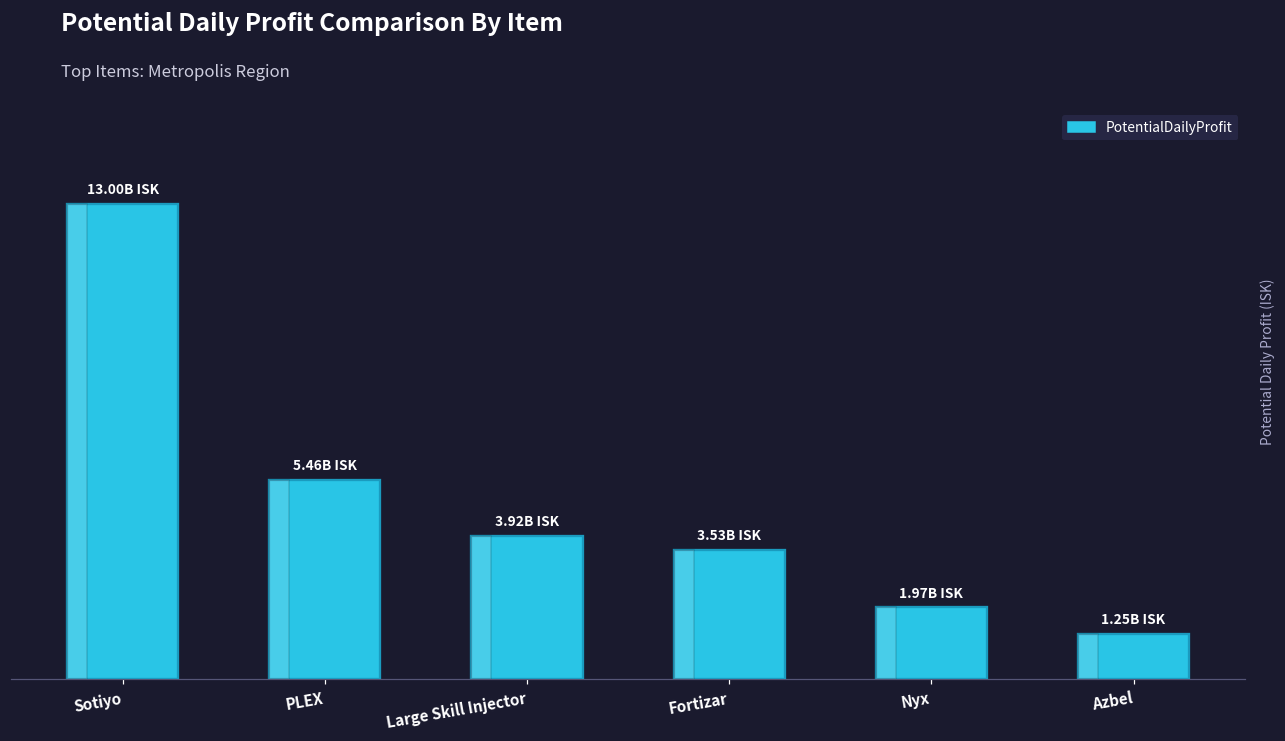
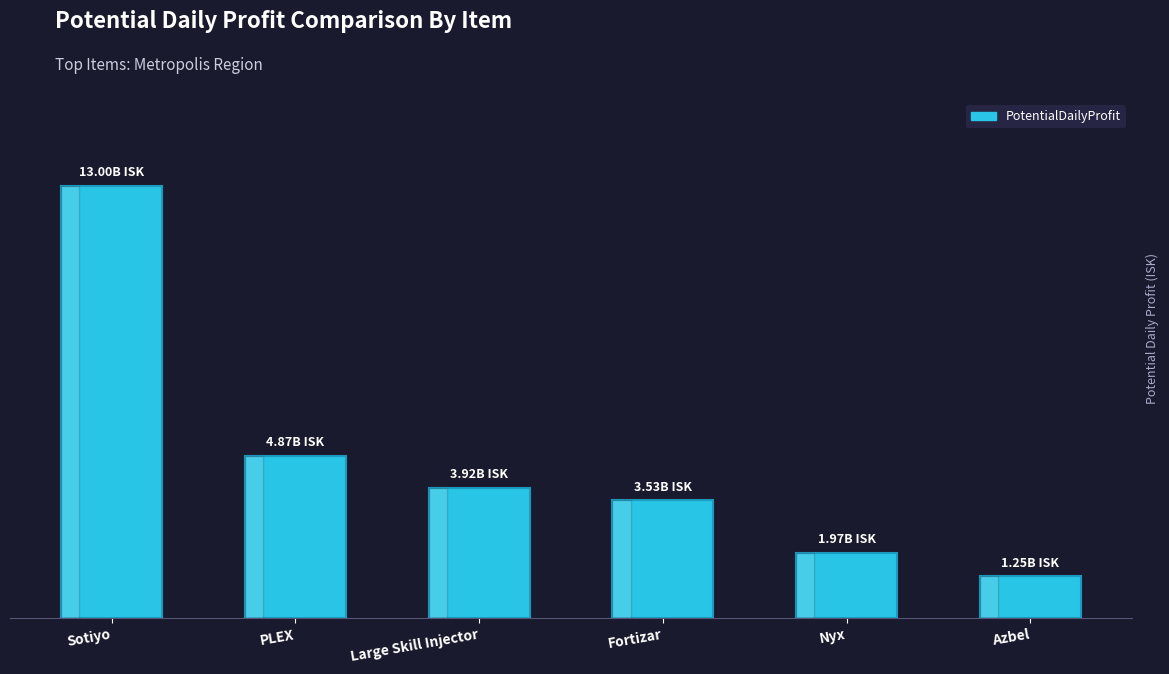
PLEX: 5.46B -> 4.87B
